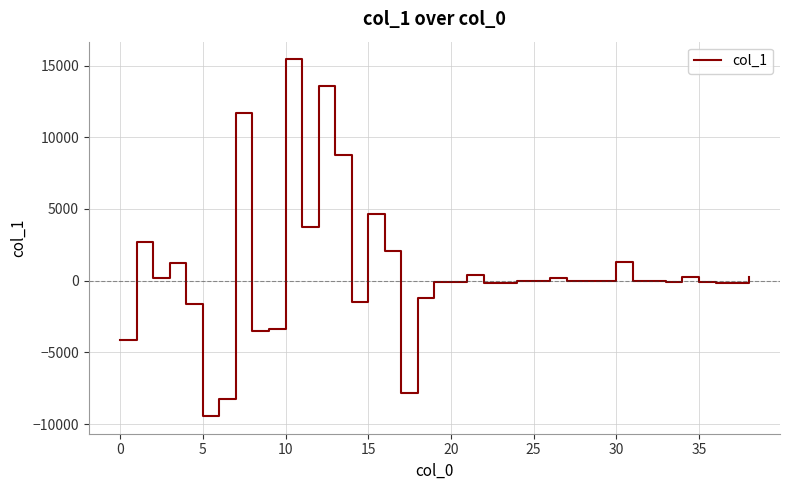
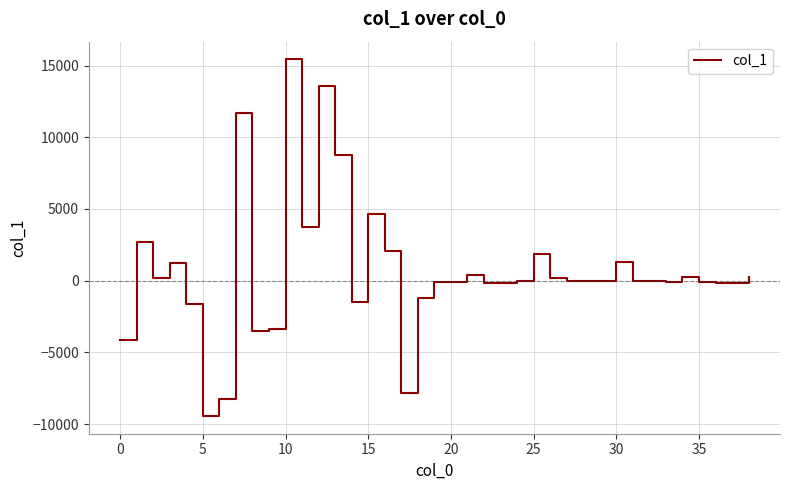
25: 0 -> 1900
